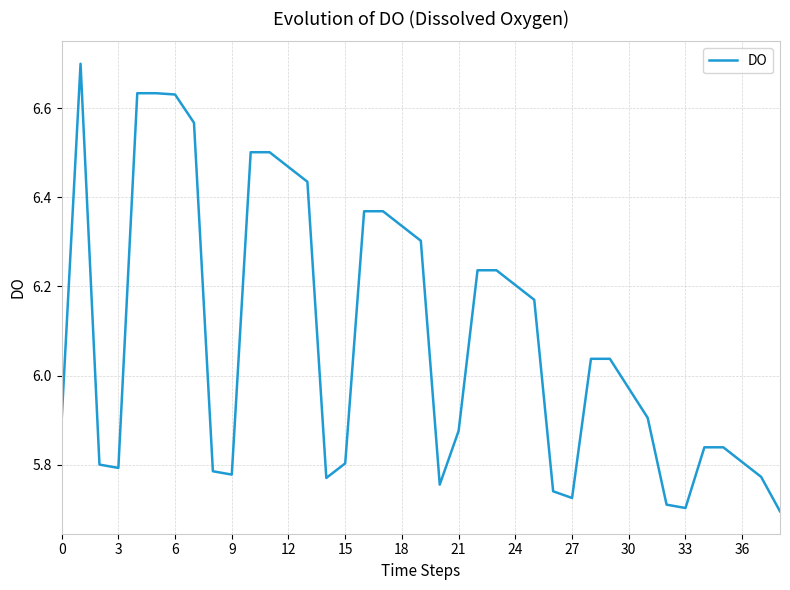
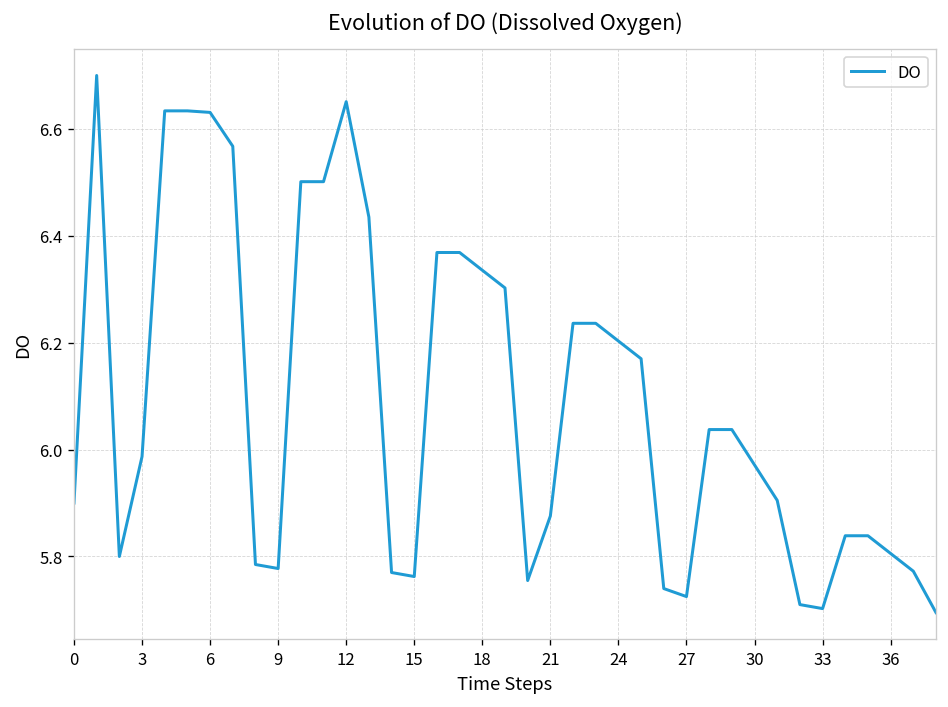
3: 5.79 -> 5.99
12: 6.47 -> 6.65
15: 5.80 -> 5.76
